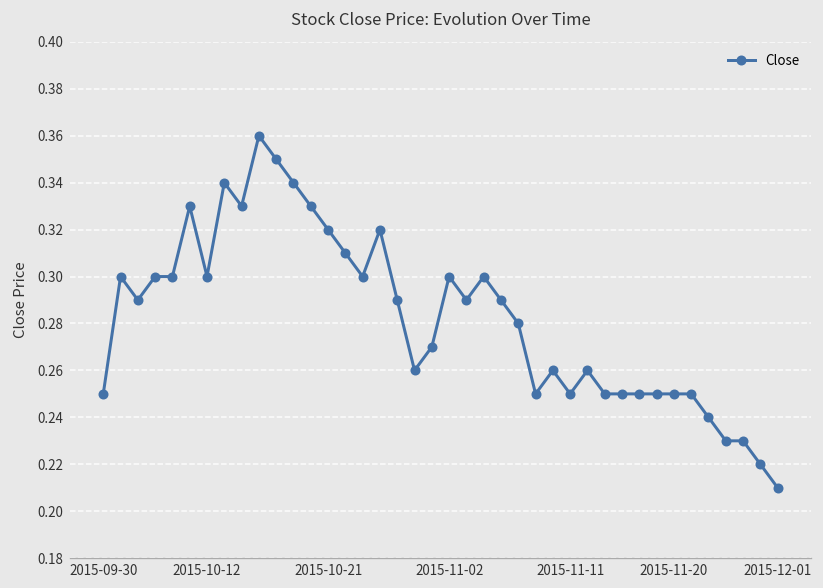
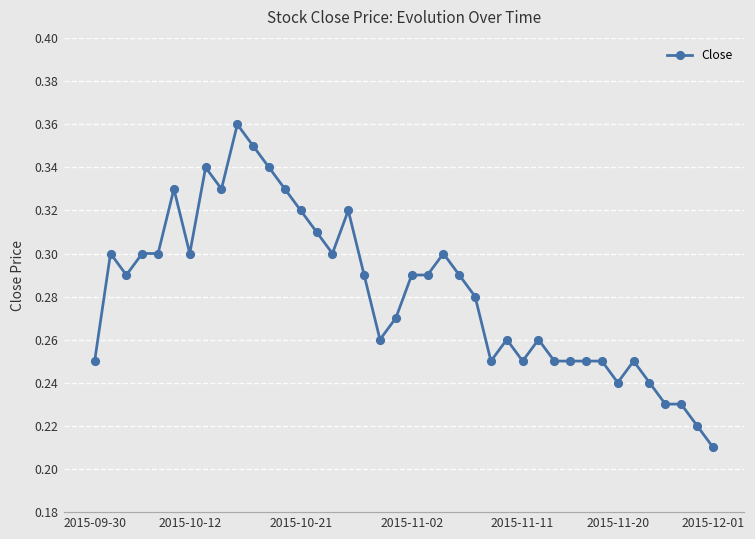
2015-11-02: 0.30 -> 0.29
2015-11-20: 0.25 -> 0.24
